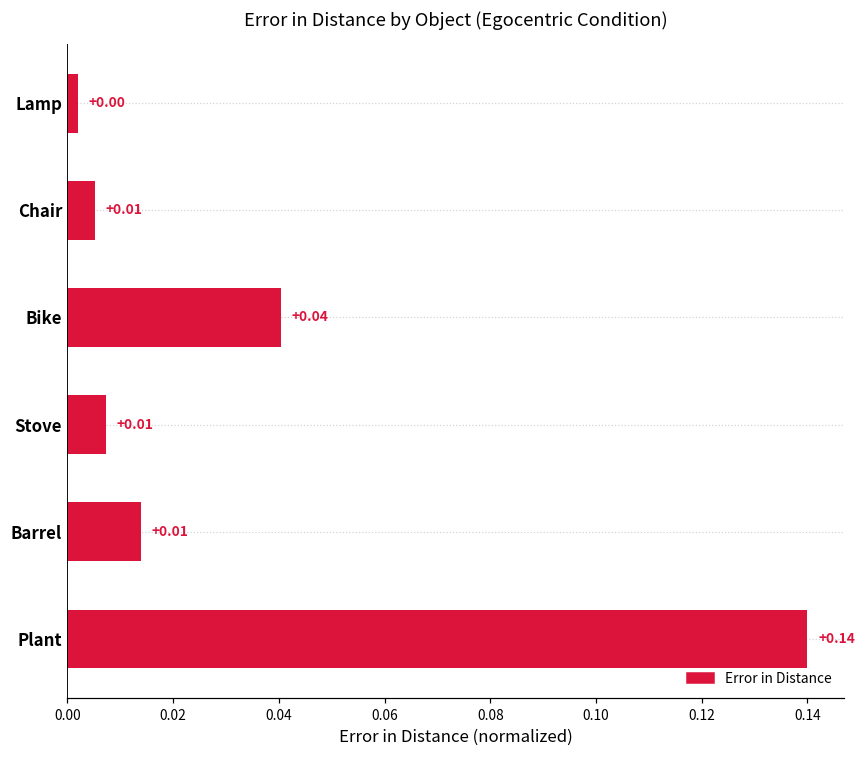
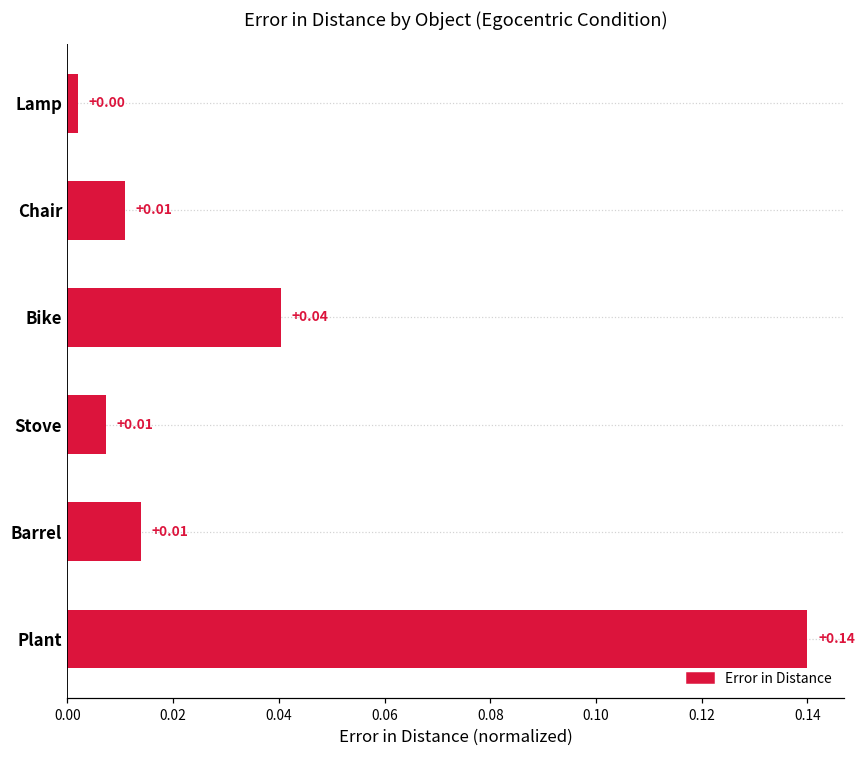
Chair: 0.005 -> 0.011
